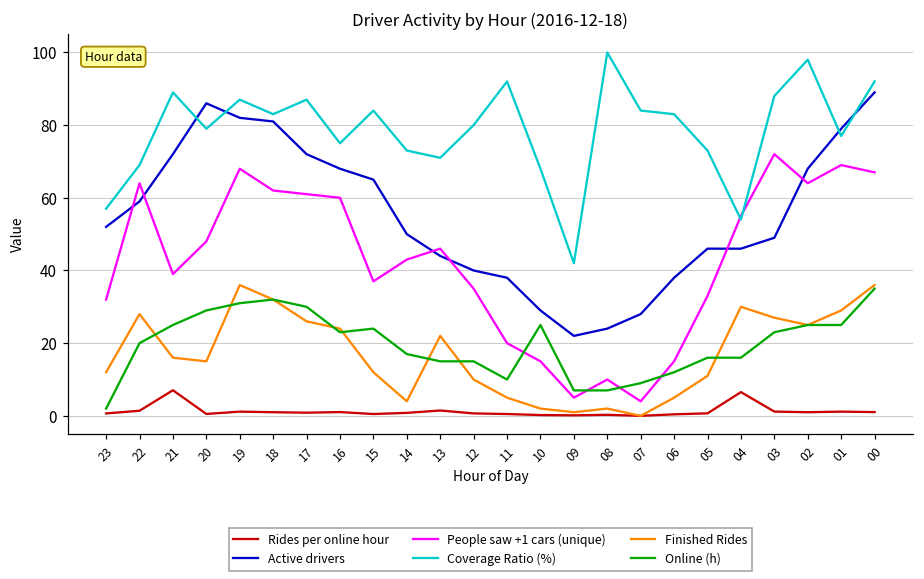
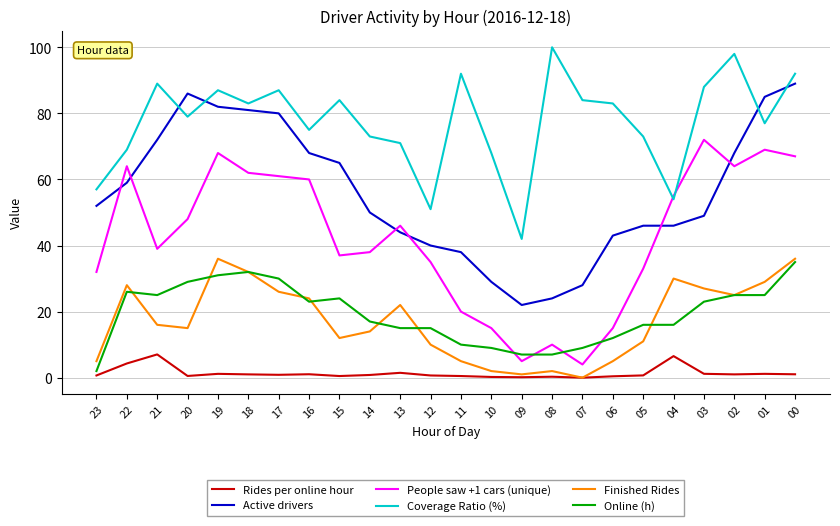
Finished Rides, 23: 12 -> 5
Rides per online hour, 22: 1 -> 4
Online (h), 22: 20 -> 26
Active drivers, 17: 72 -> 80
People saw +1 cars (unique), 14: 43 -> 38
Finished Rides, 14: 4 -> 14
Coverage Ratio (%), 12: 80 -> 51
Online (h), 10: 25 -> 9
Active drivers, 06: 38 -> 43
Active drivers, 01: 79 -> 85
